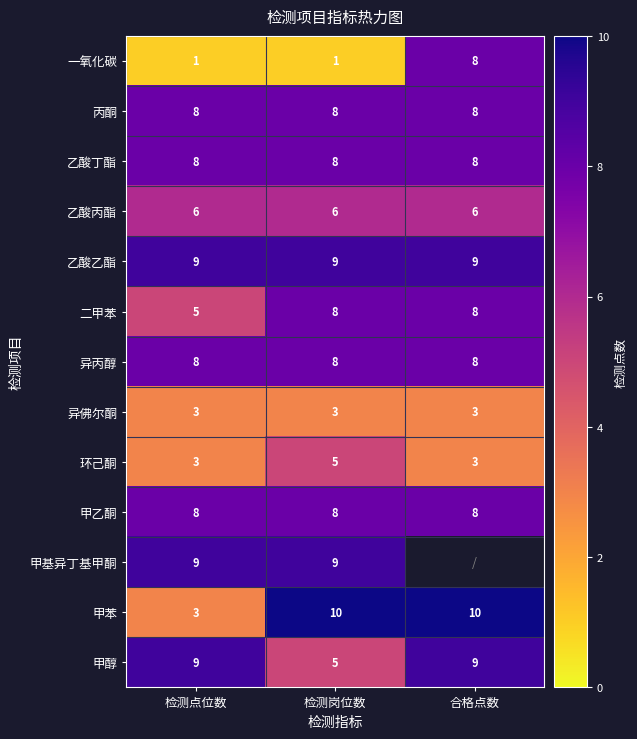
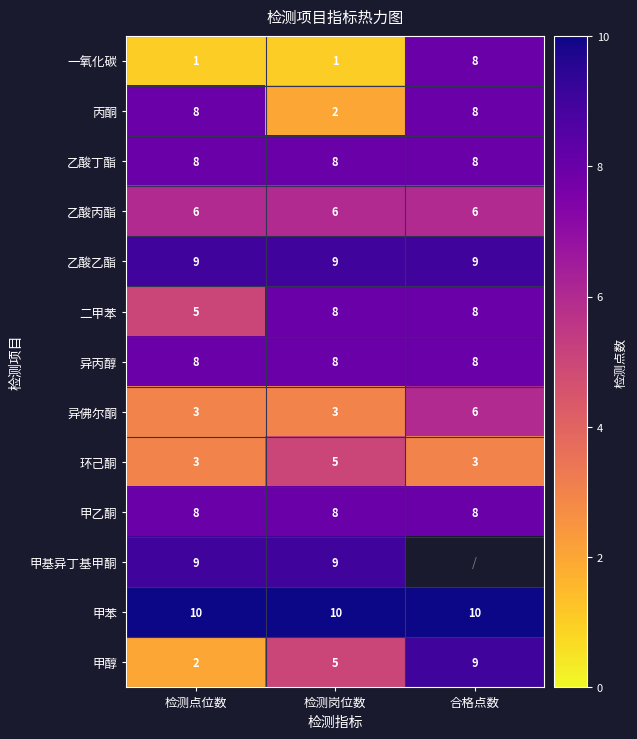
丙酮, 检测岗位数: 8 -> 2
异佛尔酮, 合格点数: 3 -> 6
甲苯, 检测点位数: 3 -> 10
甲醇, 检测点位数: 9 -> 2
